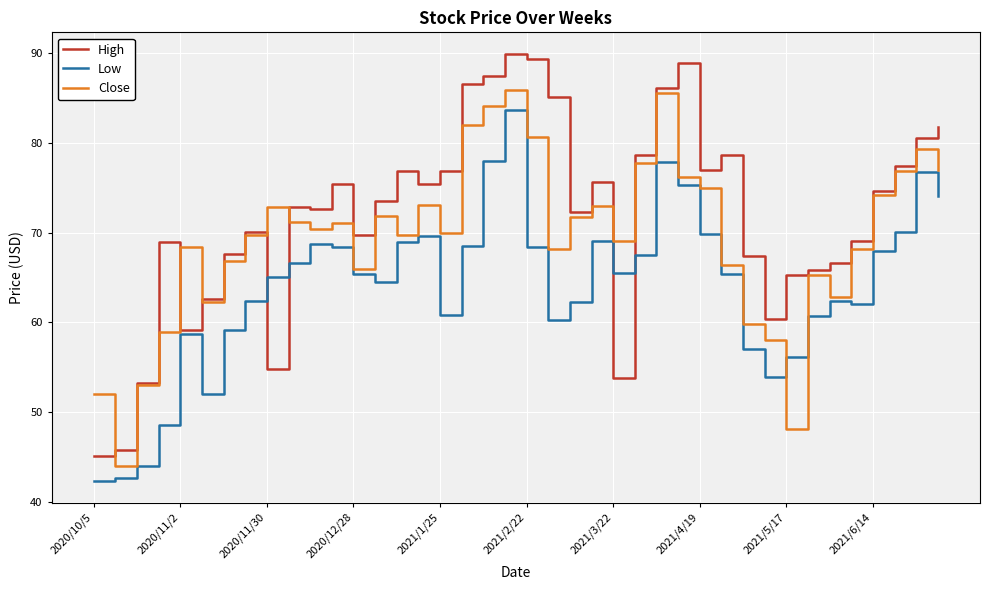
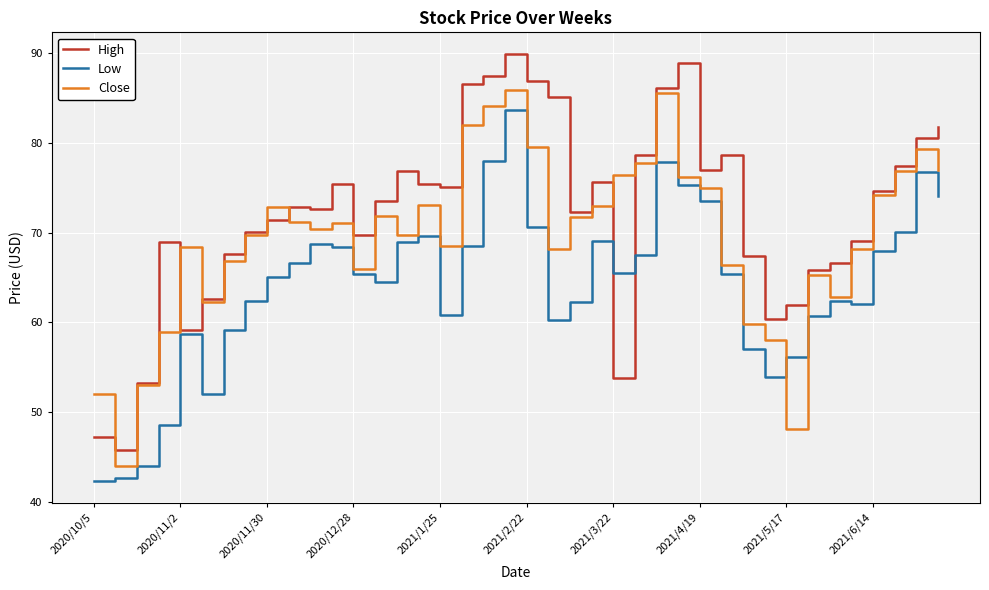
High, 2020/10/5: 45 -> 47
High, 2020/11/30: 55 -> 71
High, 2021/1/25: 77 -> 75
Close, 2021/1/25: 70 -> 69
High, 2021/2/22: 89 -> 87
Low, 2021/2/22: 68 -> 71
Close, 2021/2/22: 81 -> 80
Close, 2021/3/22: 69 -> 76
Low, 2021/4/19: 70 -> 74
High, 2021/5/17: 65 -> 62
